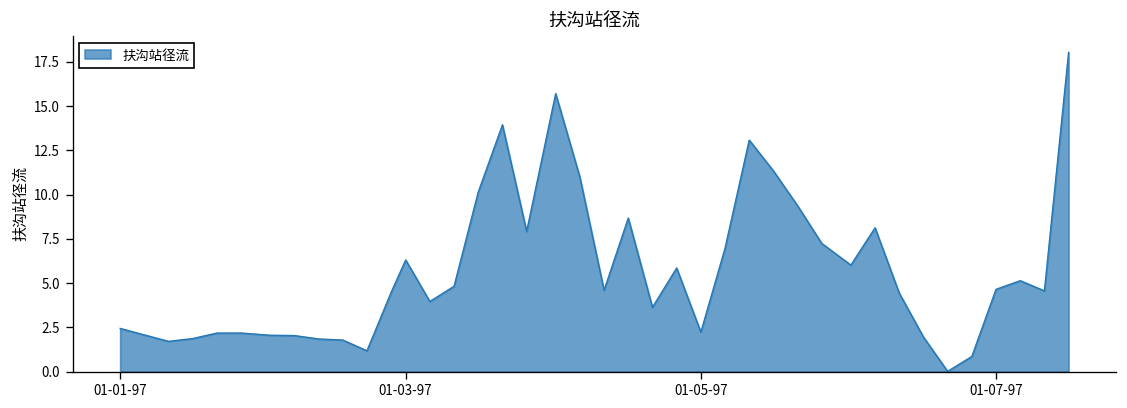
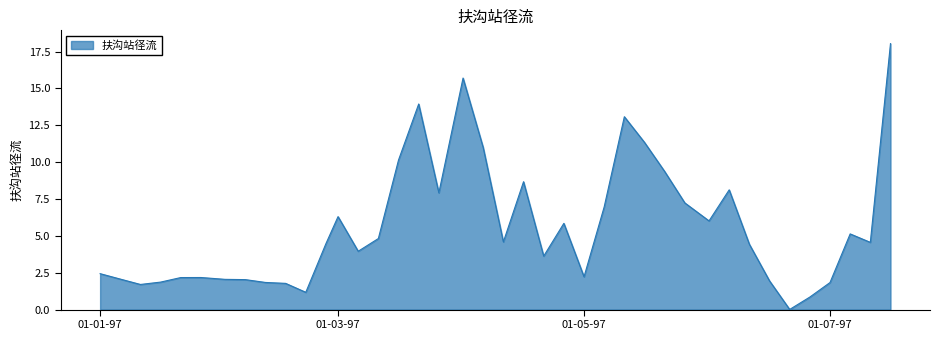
01-07-97: 4.6 -> 1.8
